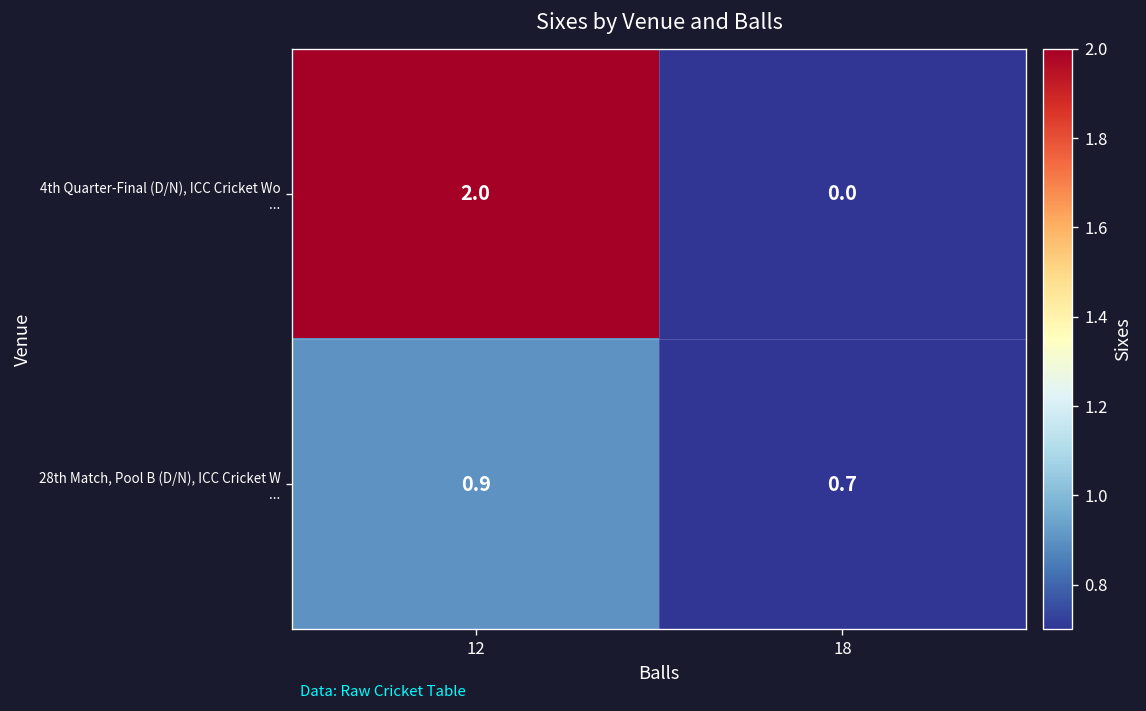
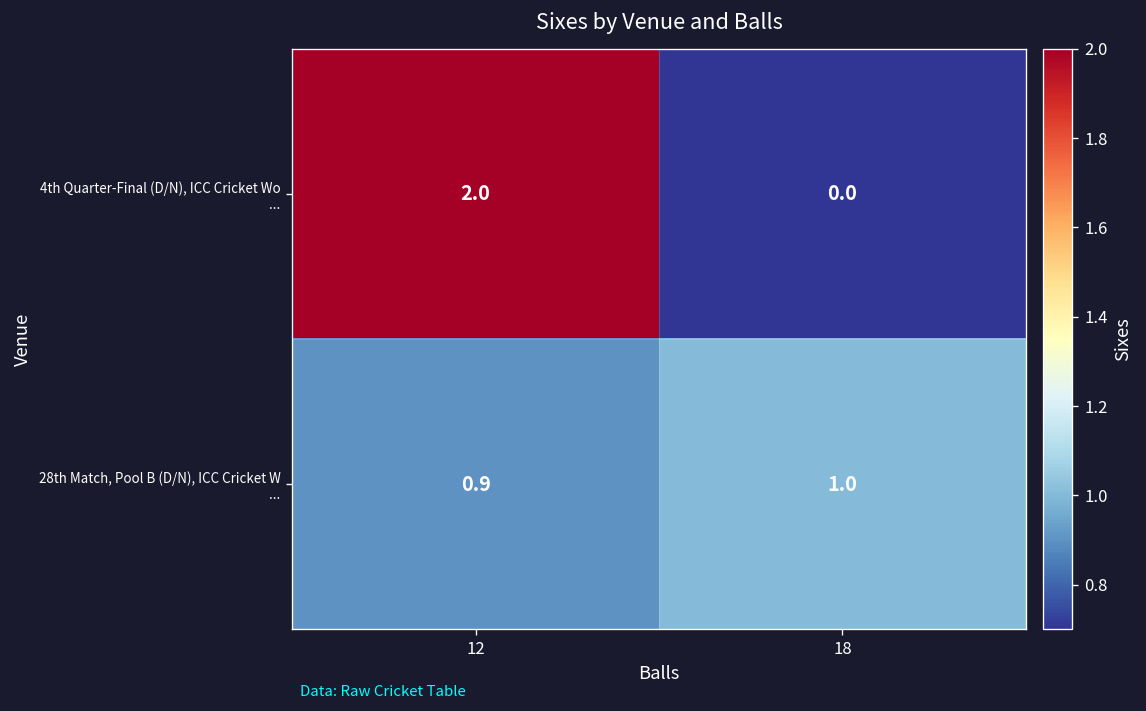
28th Match, Pool B (D/N), ICC Cricket W ..., 18: 0.7 -> 1.0
